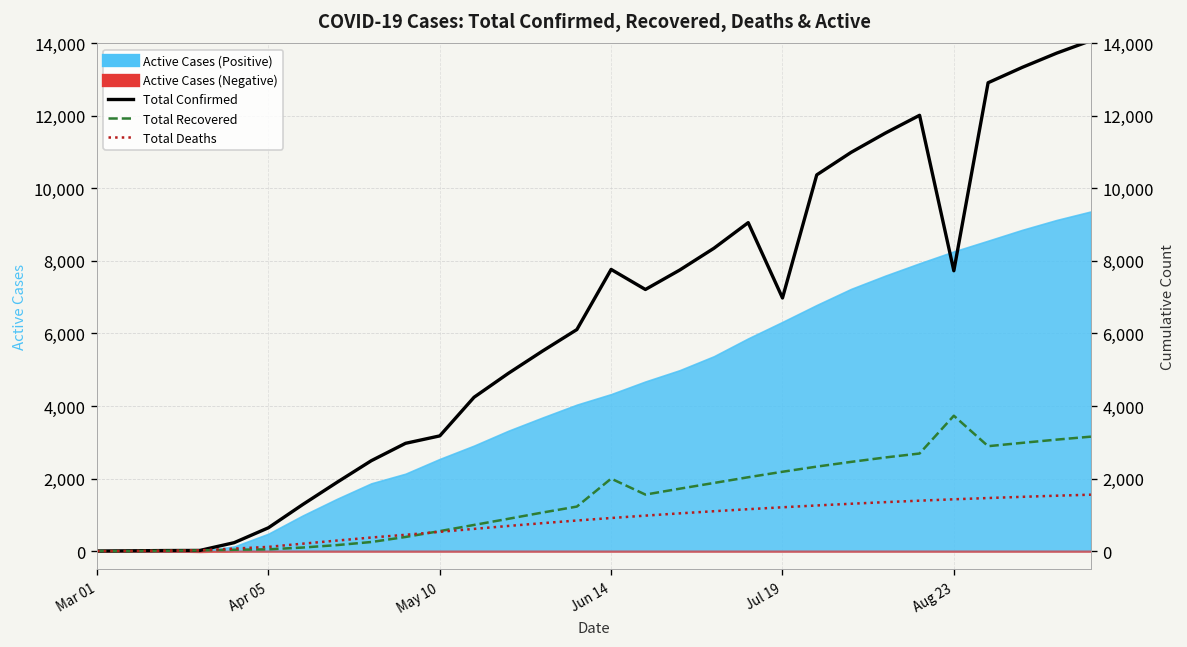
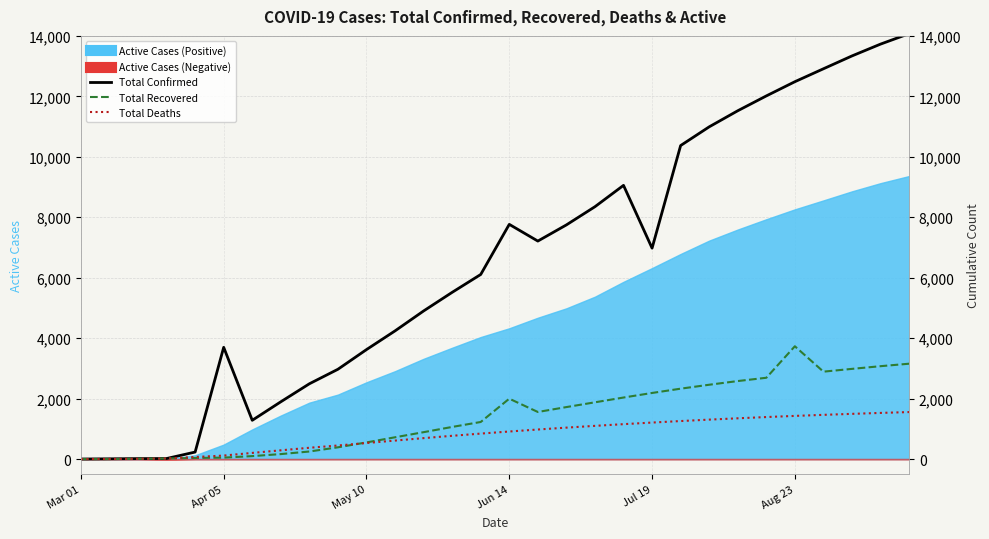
Total Confirmed, Apr 05: 600 -> 3,700
Total Confirmed, May 10: 3,200 -> 3,600
Total Confirmed, Aug 23: 7,700 -> 12,500
